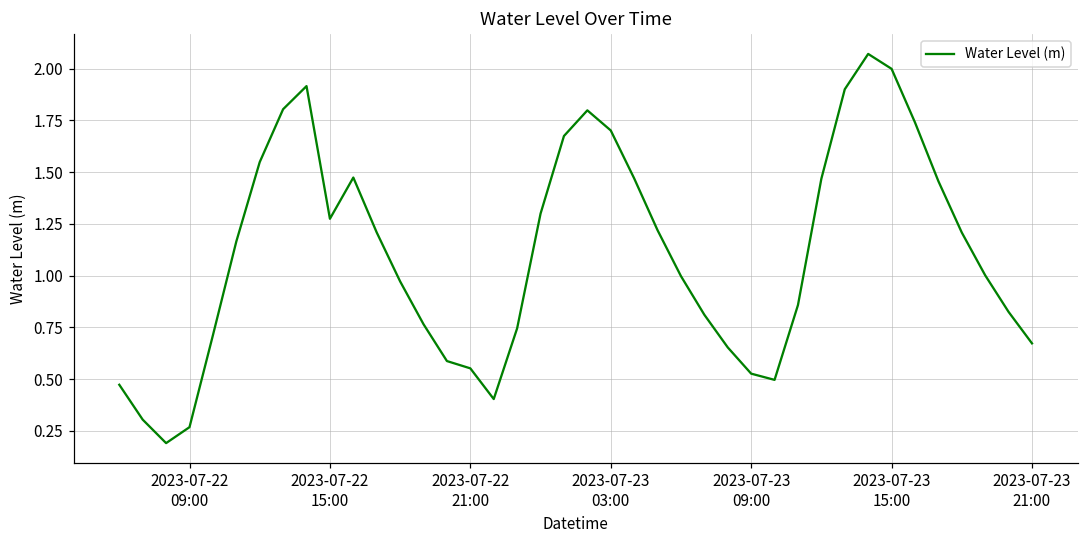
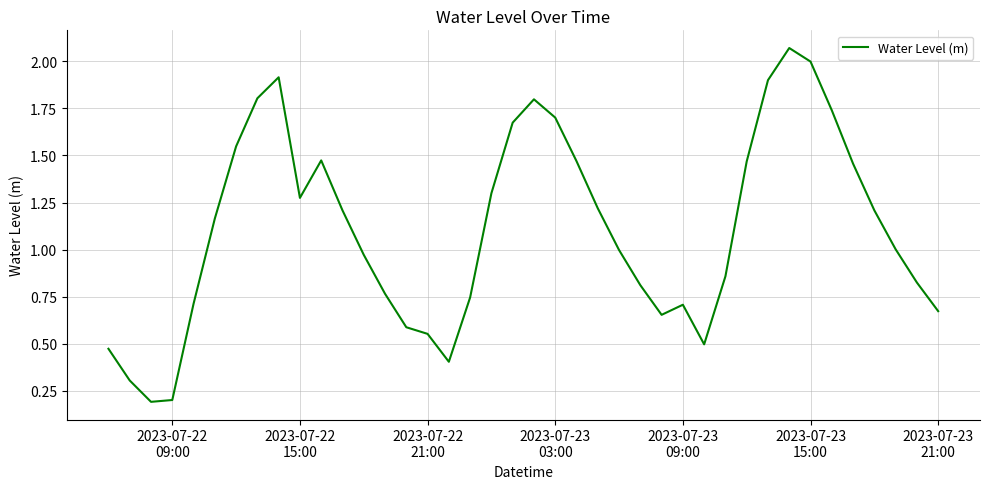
2023-07-22 09:00: 0.27 -> 0.20
2023-07-23 09:00: 0.53 -> 0.71
